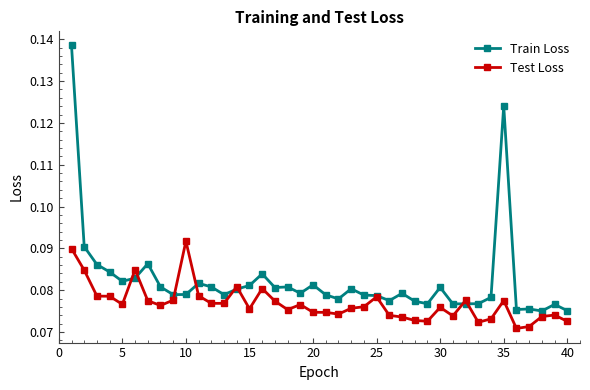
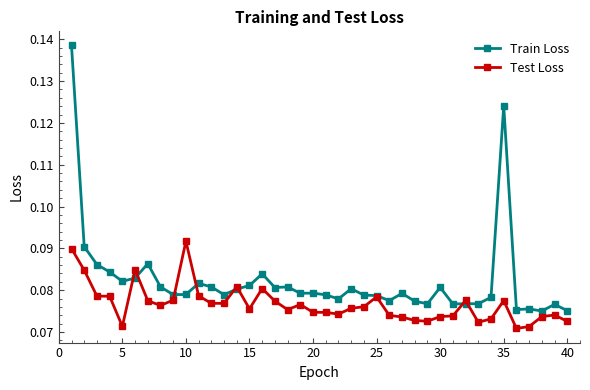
Test Loss, 5: 0.077 -> 0.071
Train Loss, 20: 0.081 -> 0.079
Test Loss, 30: 0.076 -> 0.074
